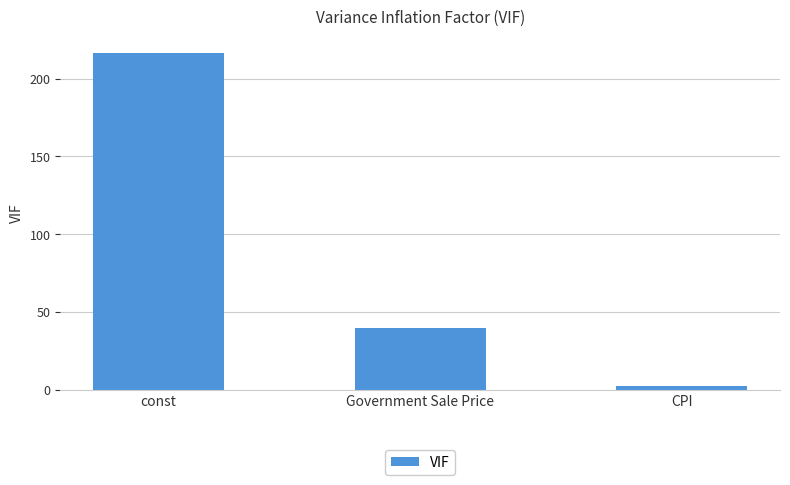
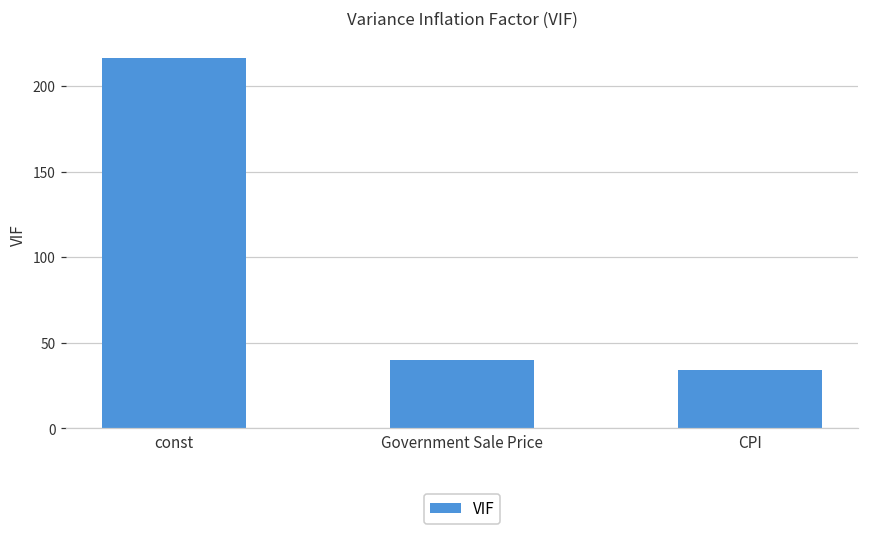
CPI: 2 -> 34
